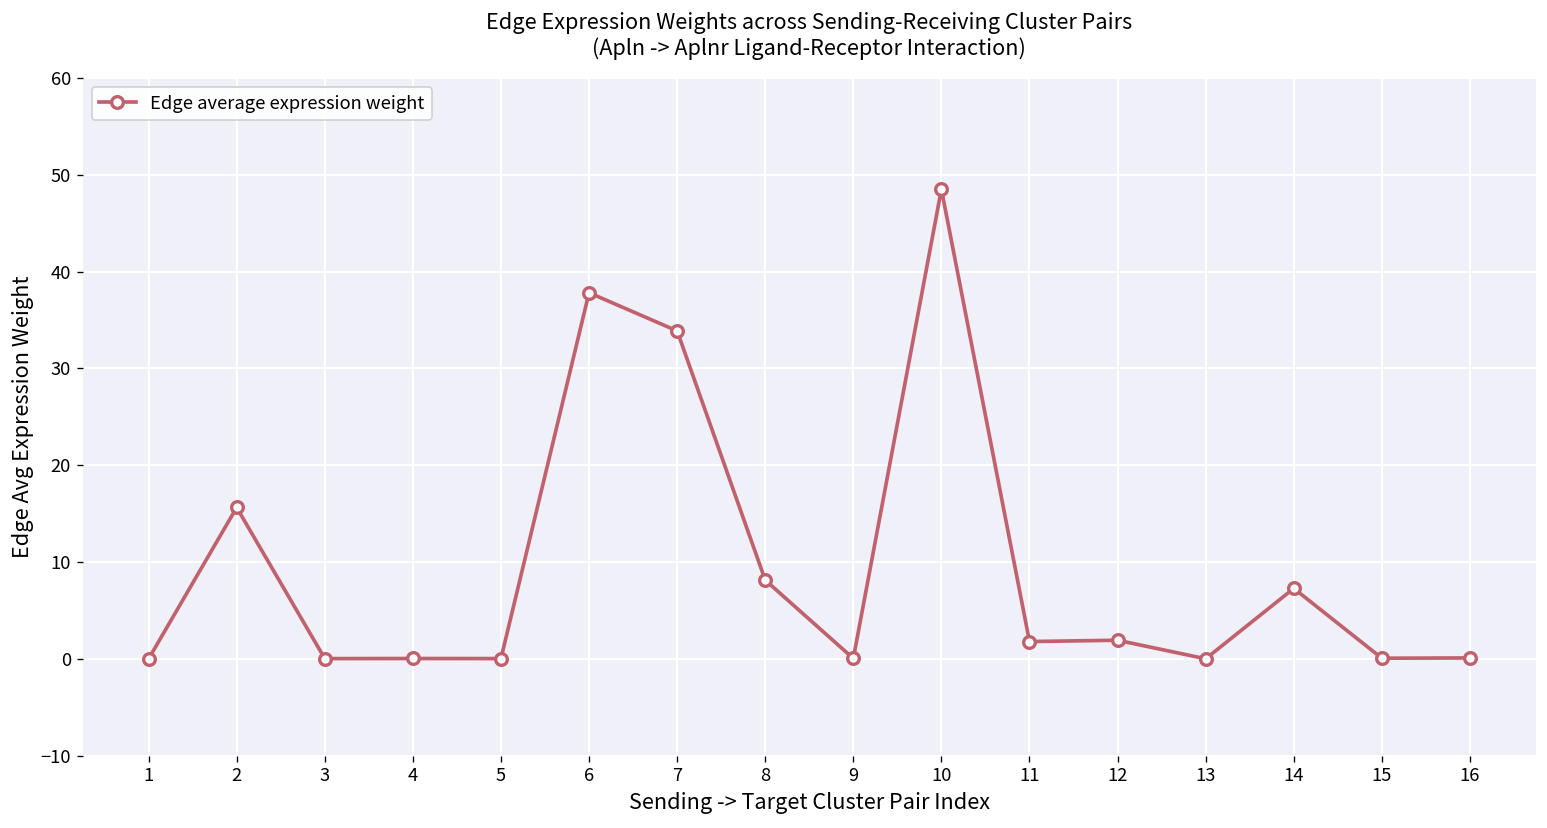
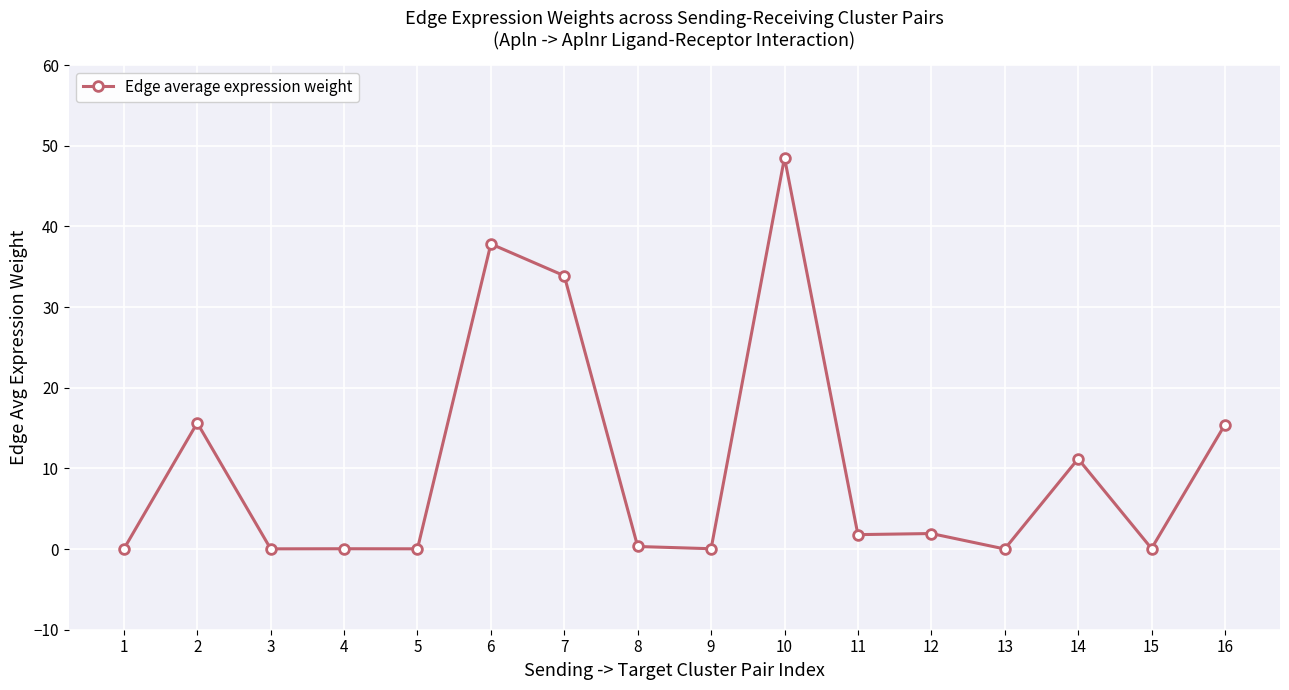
8: 8 -> 0
14: 7 -> 11
16: 0 -> 15
